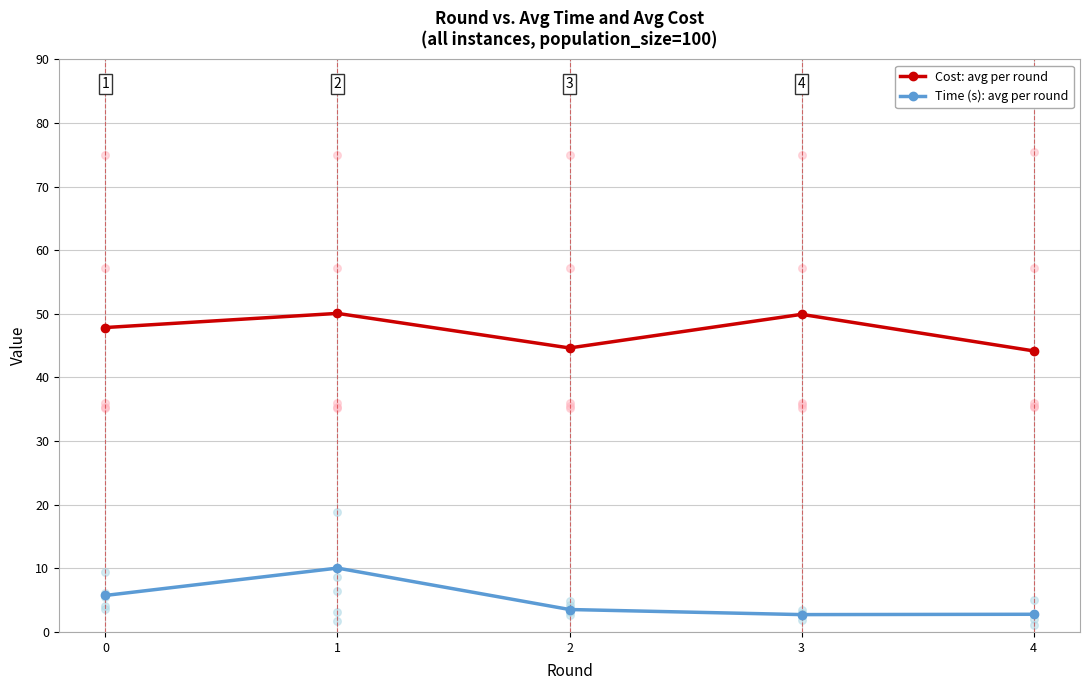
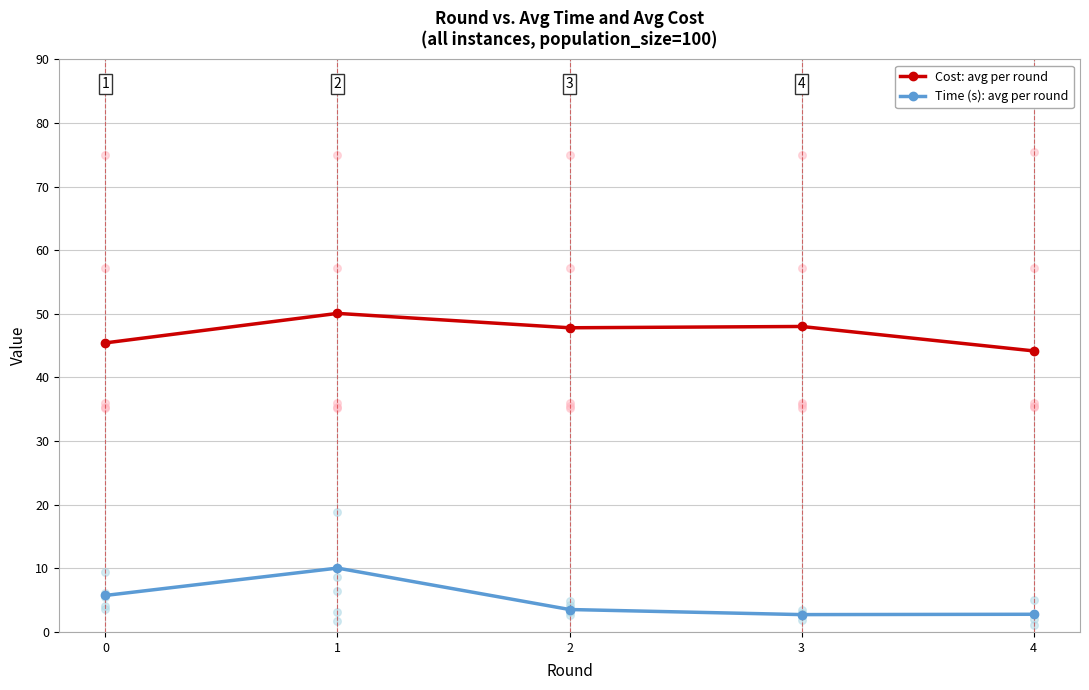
Cost: avg per round, 0: 48 -> 45
Cost: avg per round, 2: 45 -> 48
Cost: avg per round, 3: 50 -> 48
